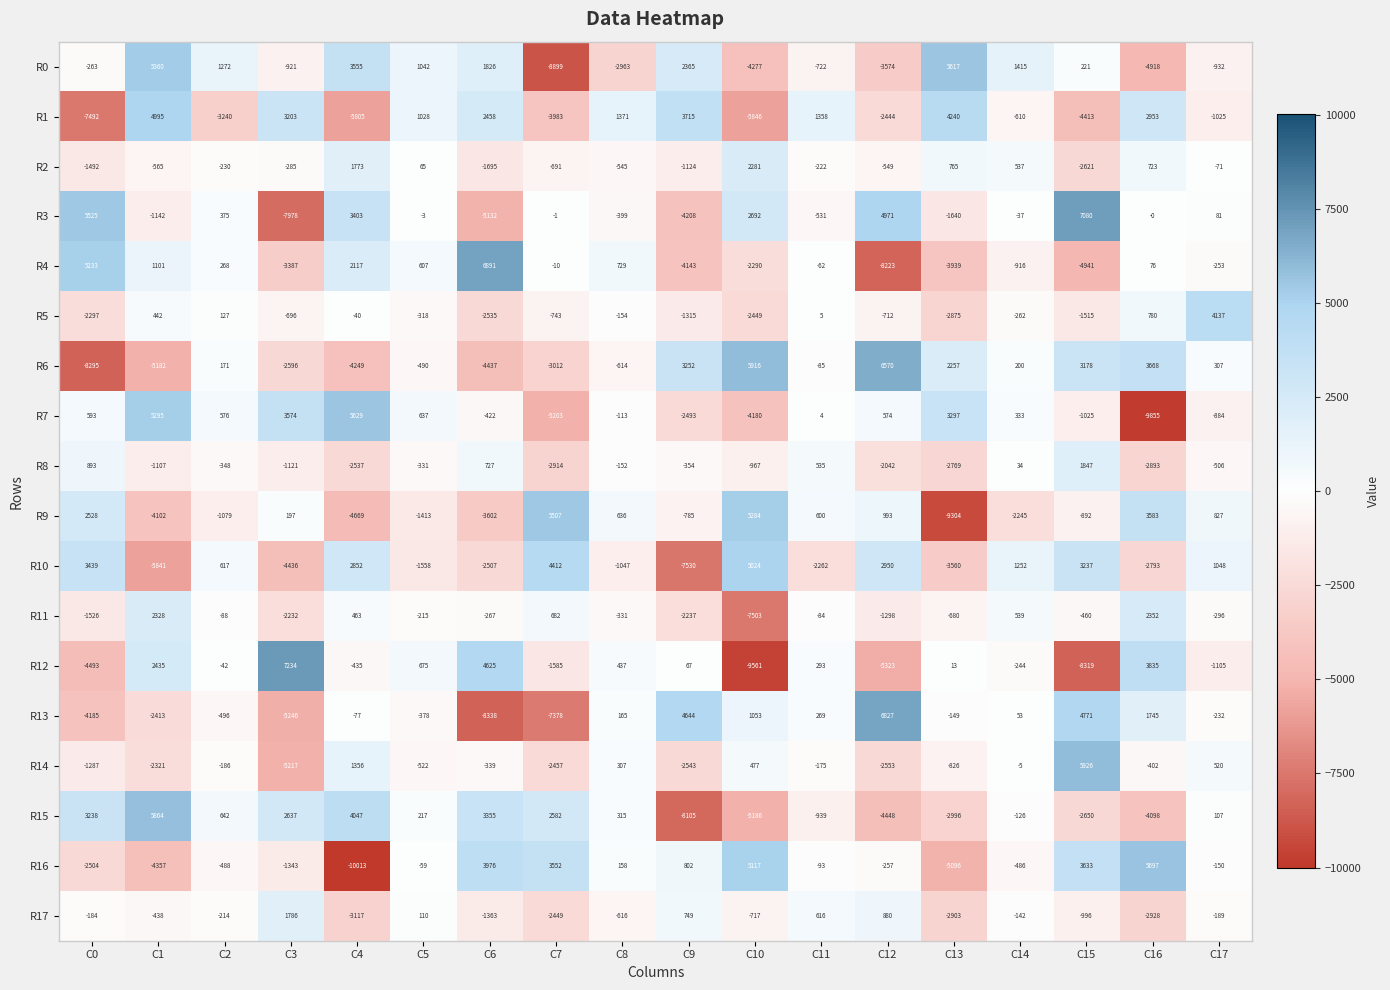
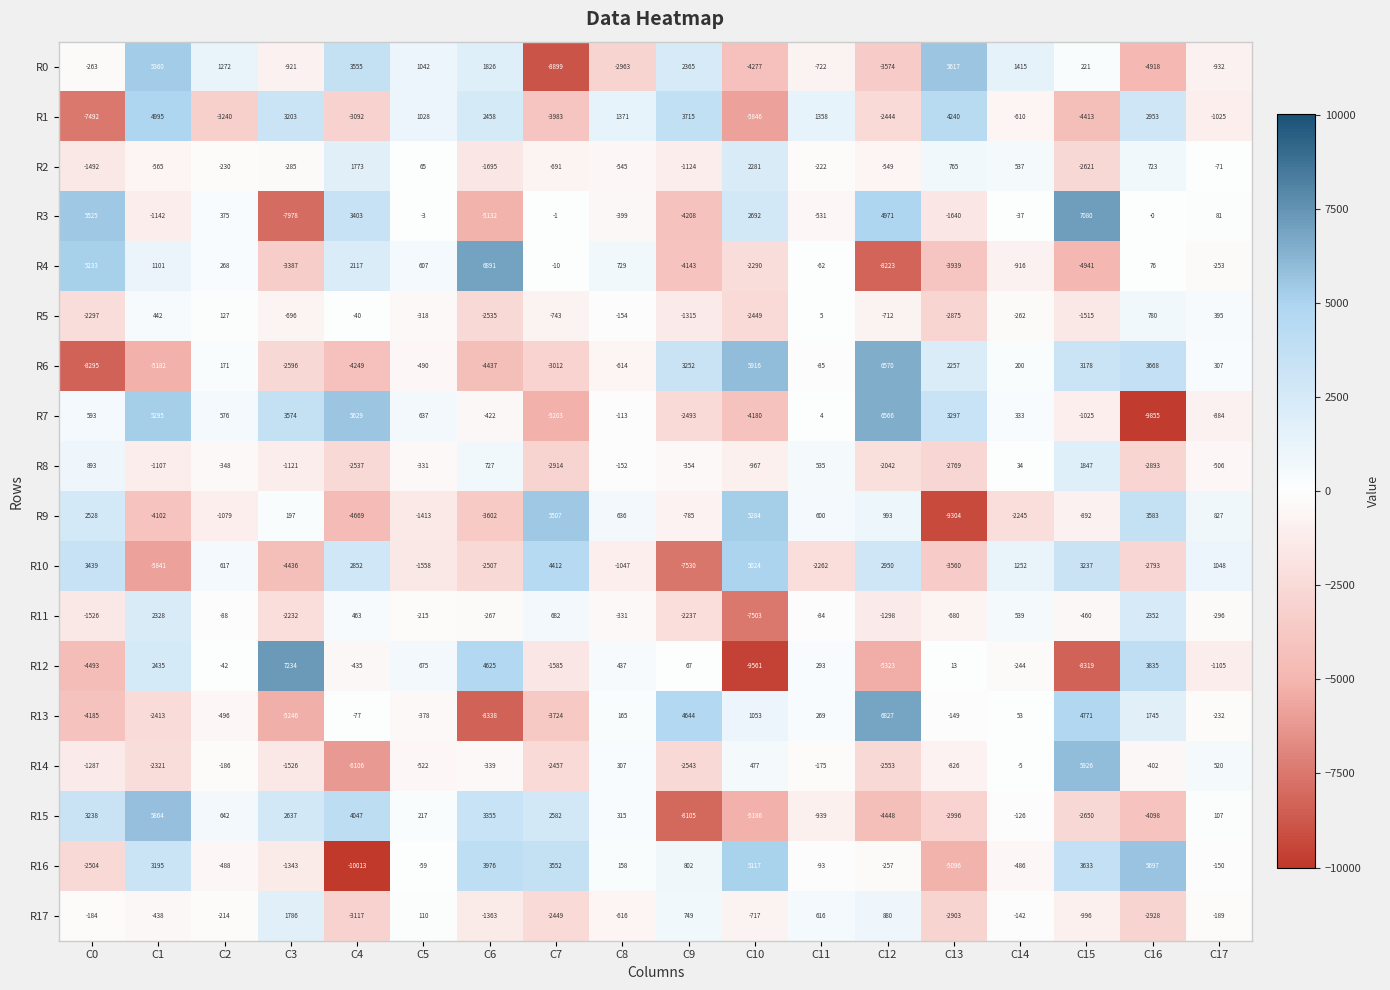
R1, C4: -5805 -> -3092
R5, C17: 4137 -> 395
R7, C12: 574 -> 6566
R13, C7: -7378 -> -3724
R14, C3: -5217 -> -1526
R14, C4: 1356 -> -6106
R16, C1: -4357 -> 3195
